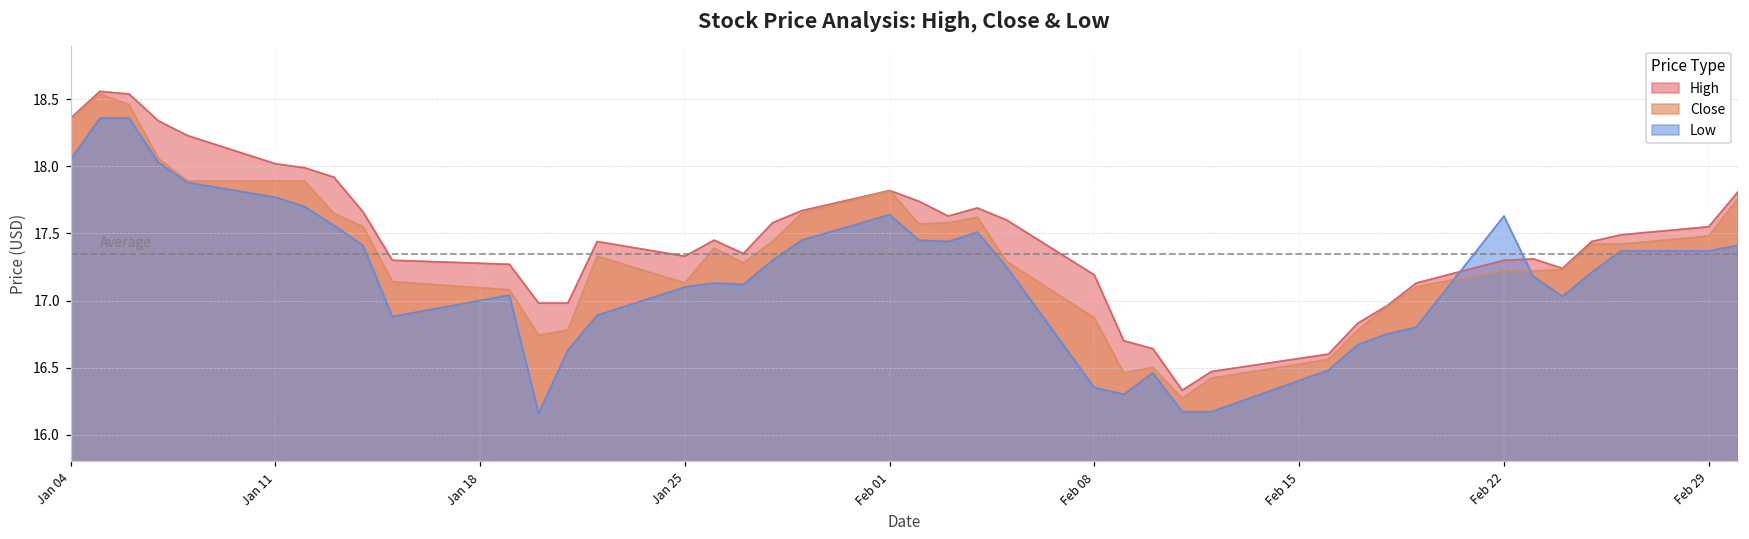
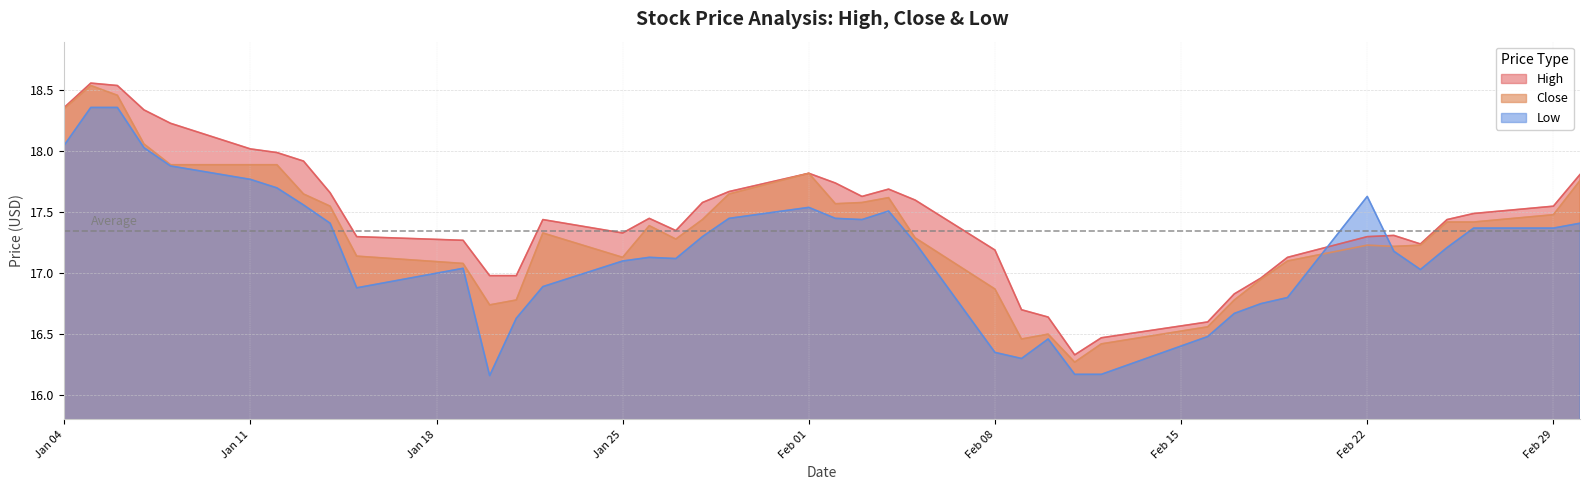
Low, Feb 01: 17.64 -> 17.54
